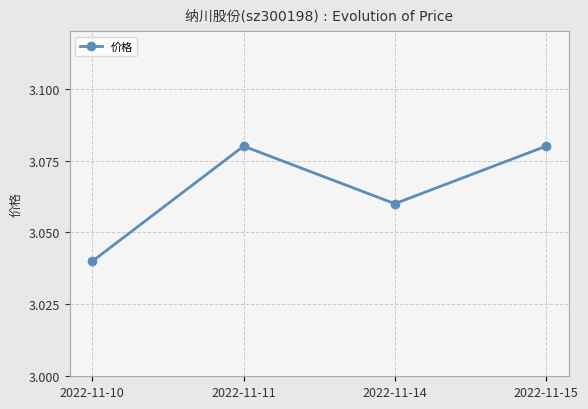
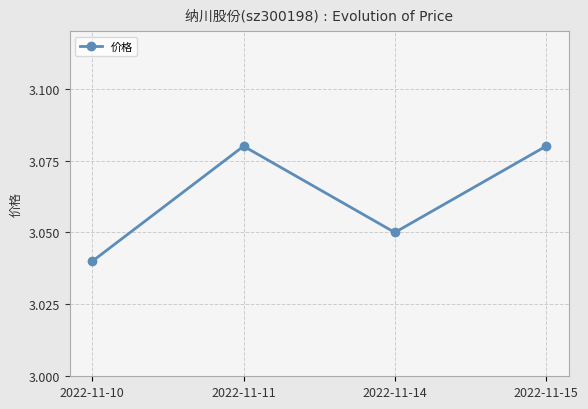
2022-11-14: 3.06 -> 3.05
